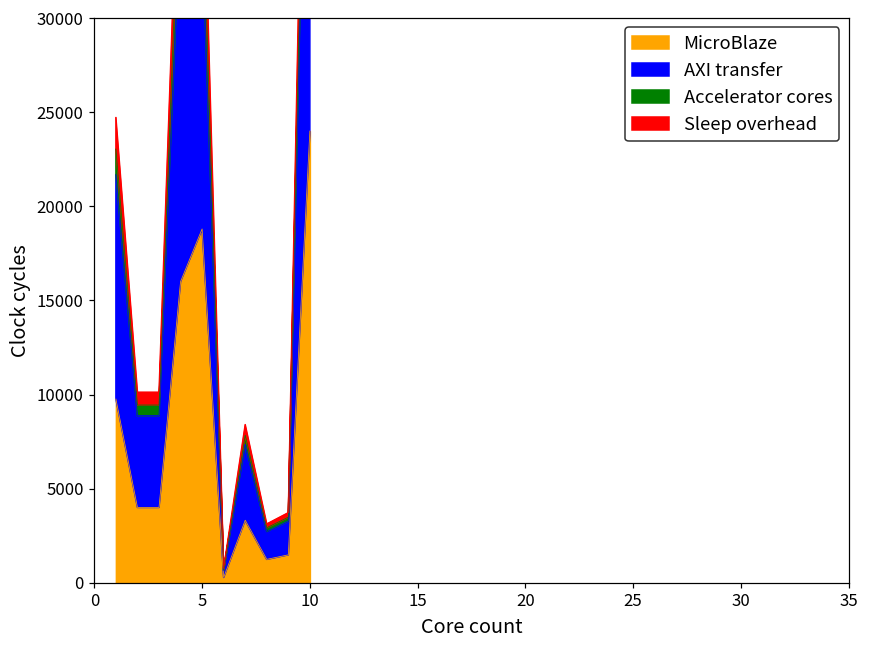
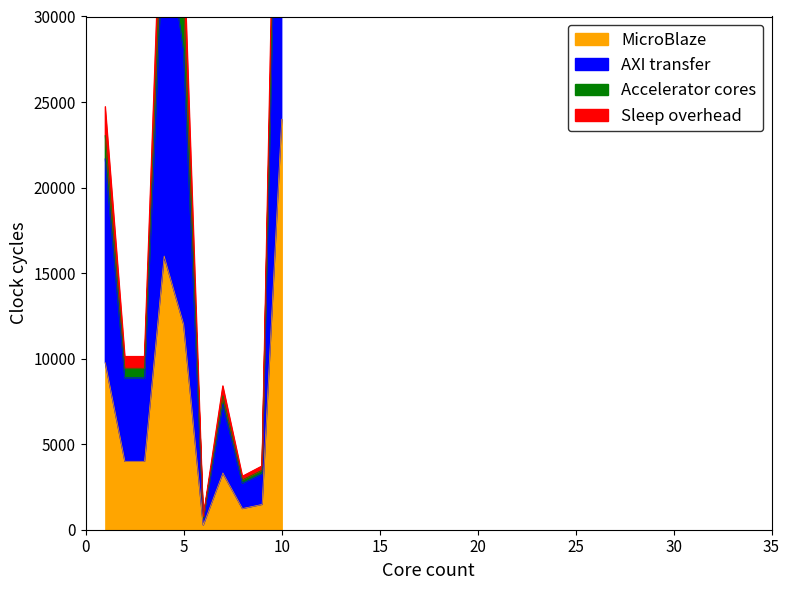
MicroBlaze, 5: 18800 -> 12000
